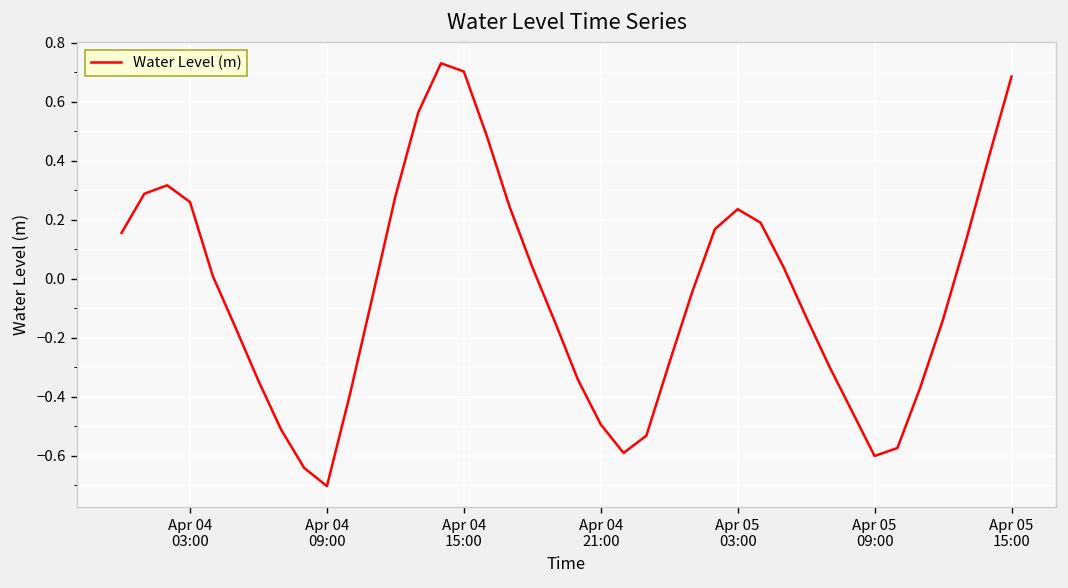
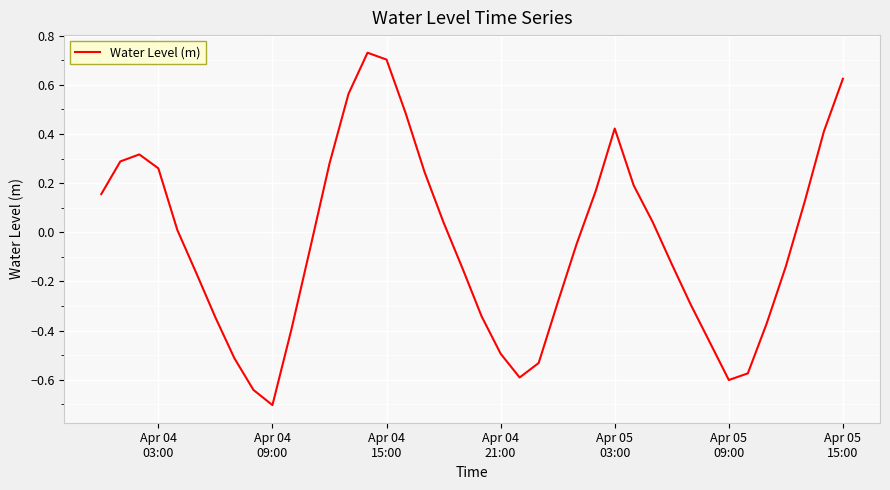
Apr 05 03:00: 0.24 -> 0.42
Apr 05 15:00: 0.69 -> 0.62
